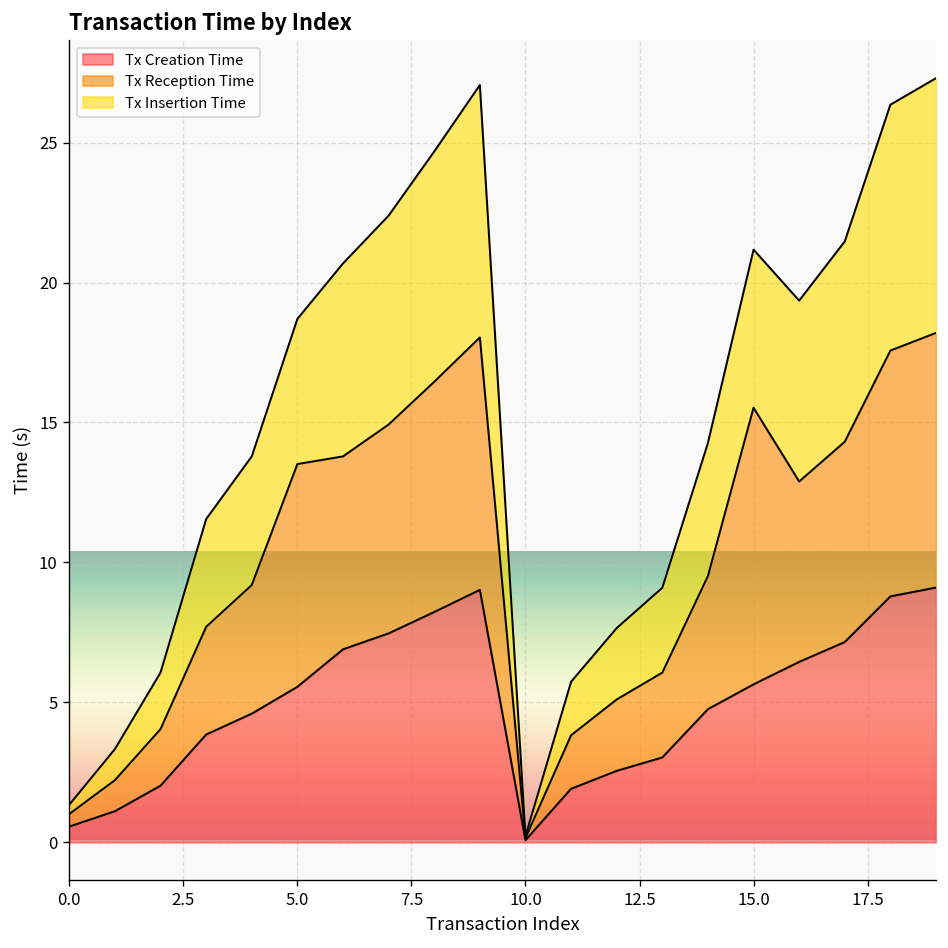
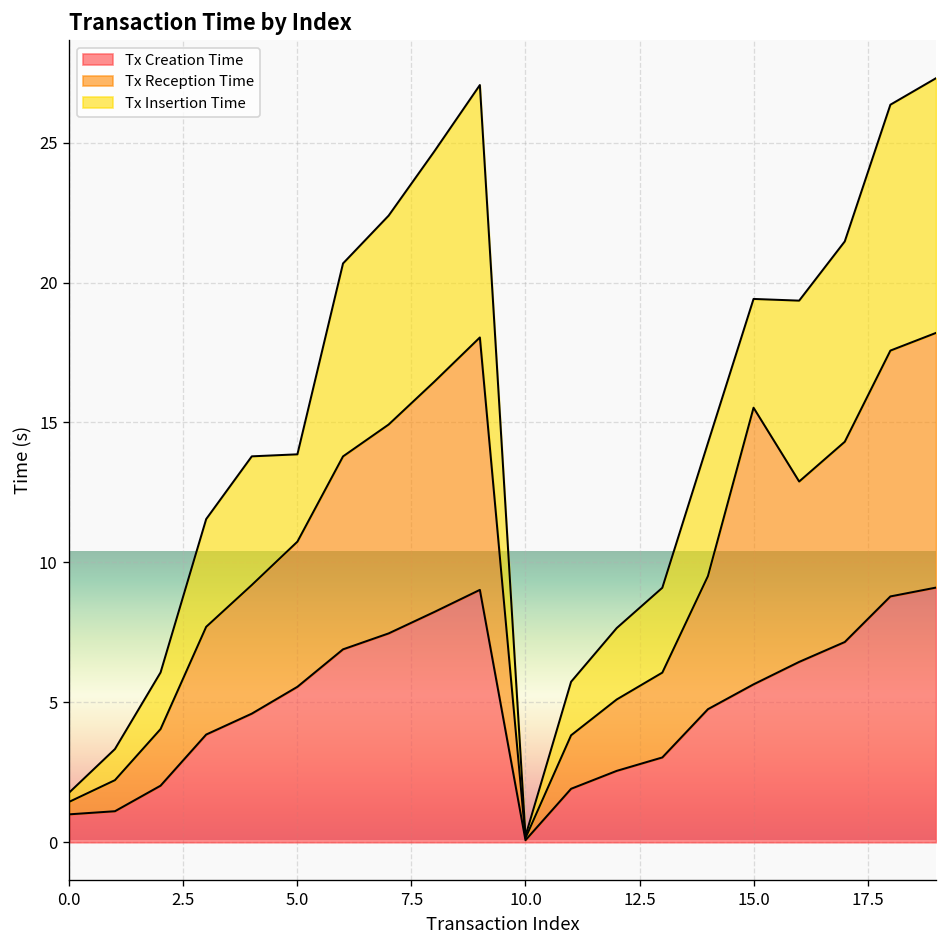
Tx Creation Time, 0.0: 0.6 -> 1.0
Tx Reception Time, 5.0: 8.0 -> 5.2
Tx Insertion Time, 5.0: 5.2 -> 3.1
Tx Insertion Time, 15.0: 5.6 -> 3.9
